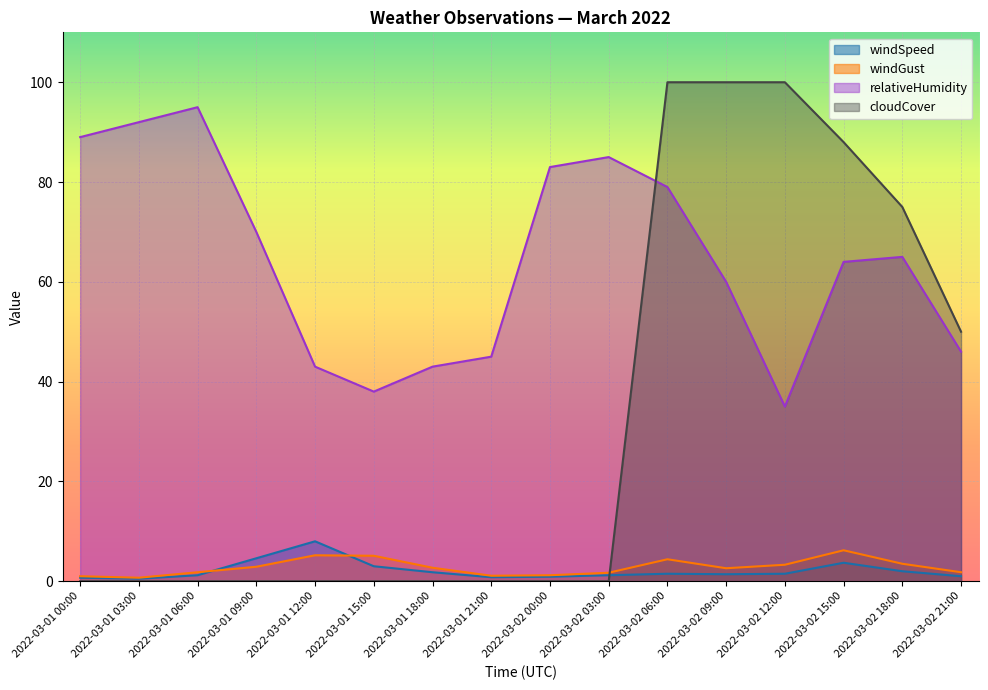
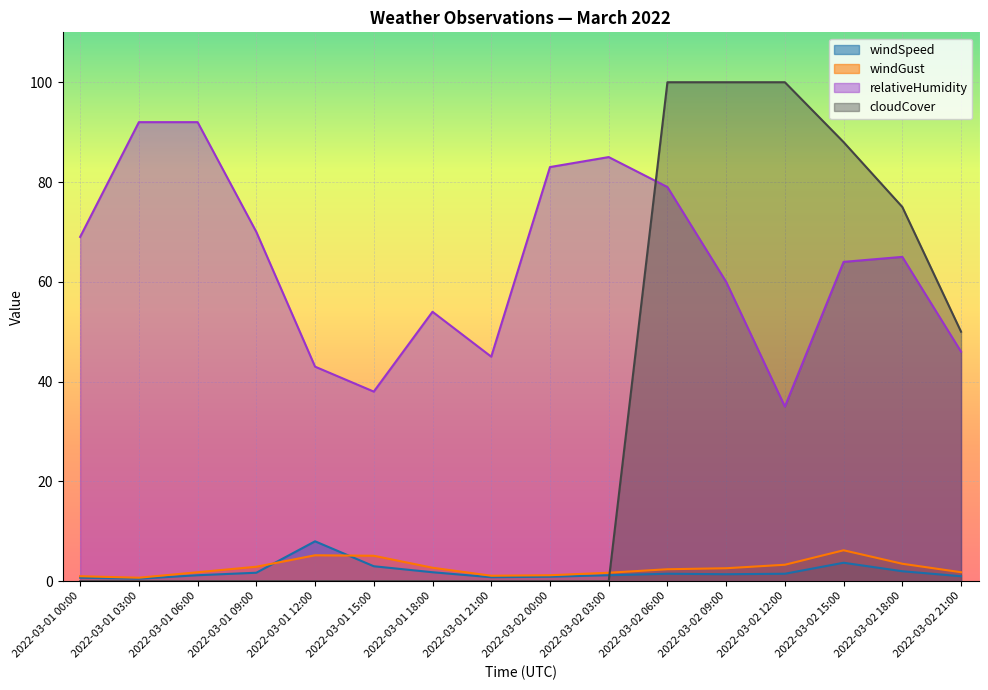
relativeHumidity, 2022-03-01 00:00: 89 -> 69
relativeHumidity, 2022-03-01 06:00: 95 -> 92
windSpeed, 2022-03-01 09:00: 5 -> 2
relativeHumidity, 2022-03-01 18:00: 43 -> 54
windGust, 2022-03-02 06:00: 4 -> 2
